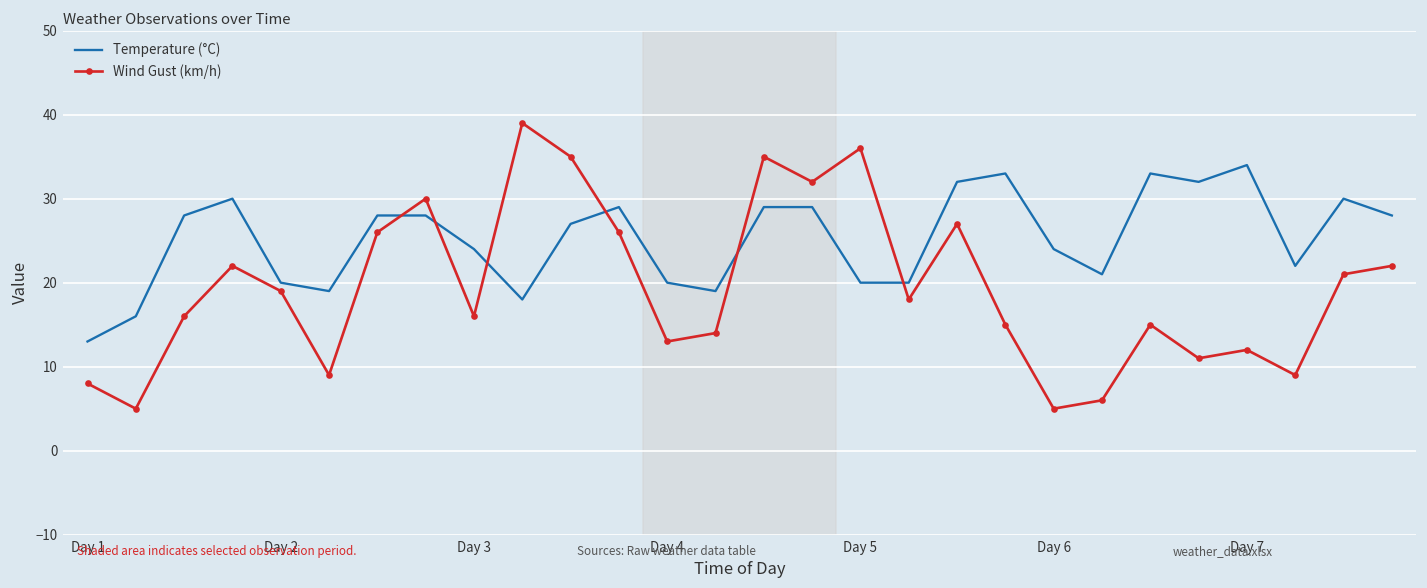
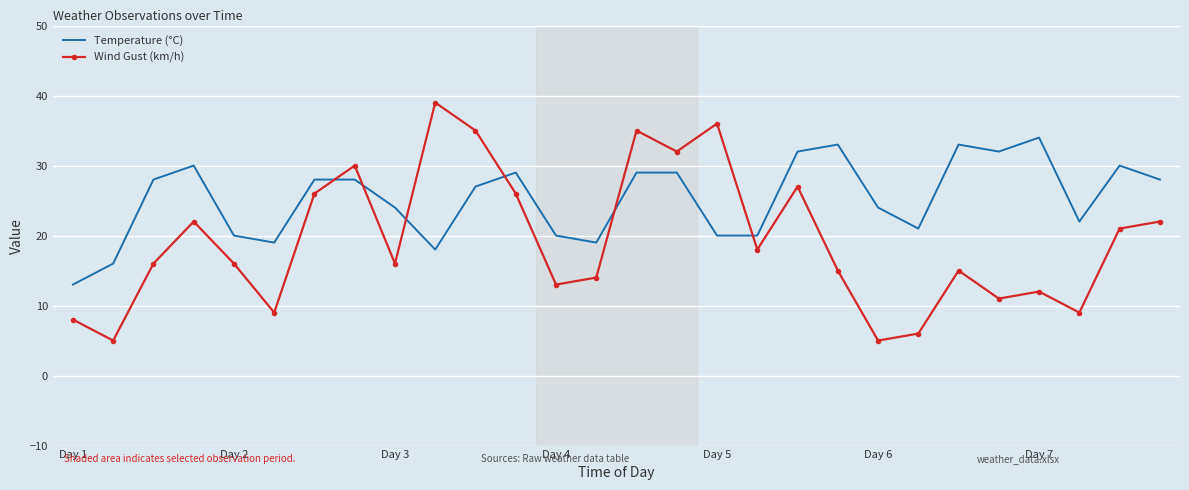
Wind Gust (km/h), Day 2: 19 -> 16
